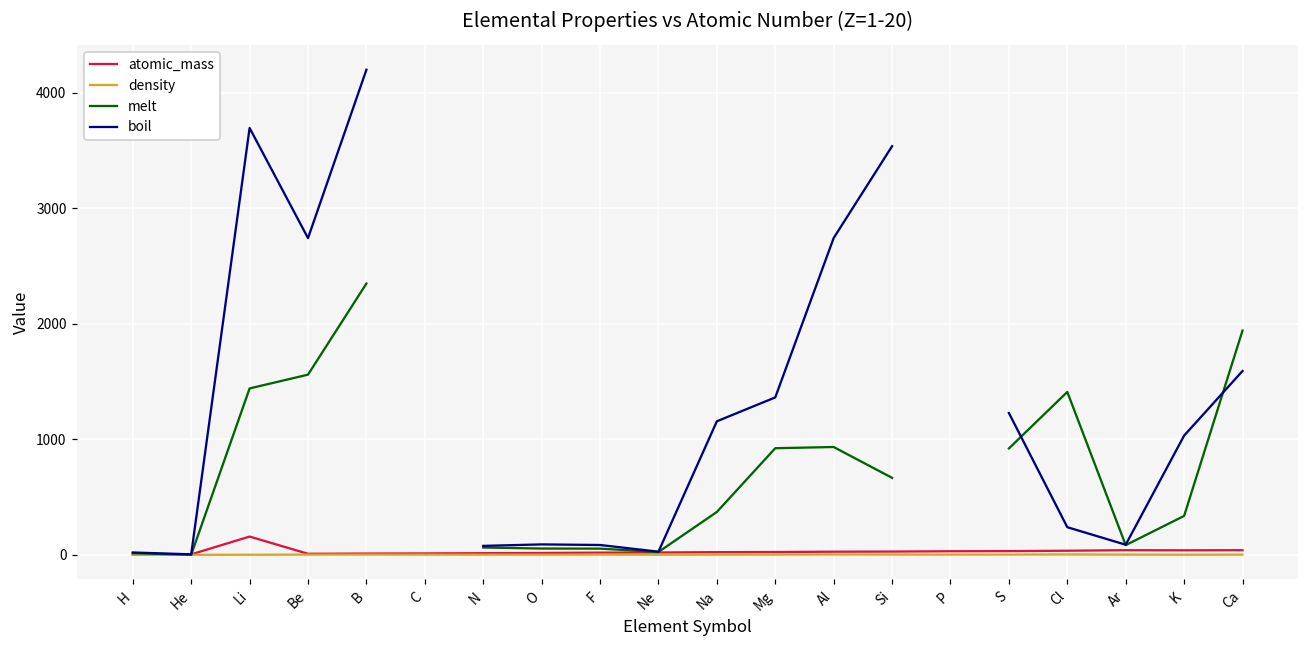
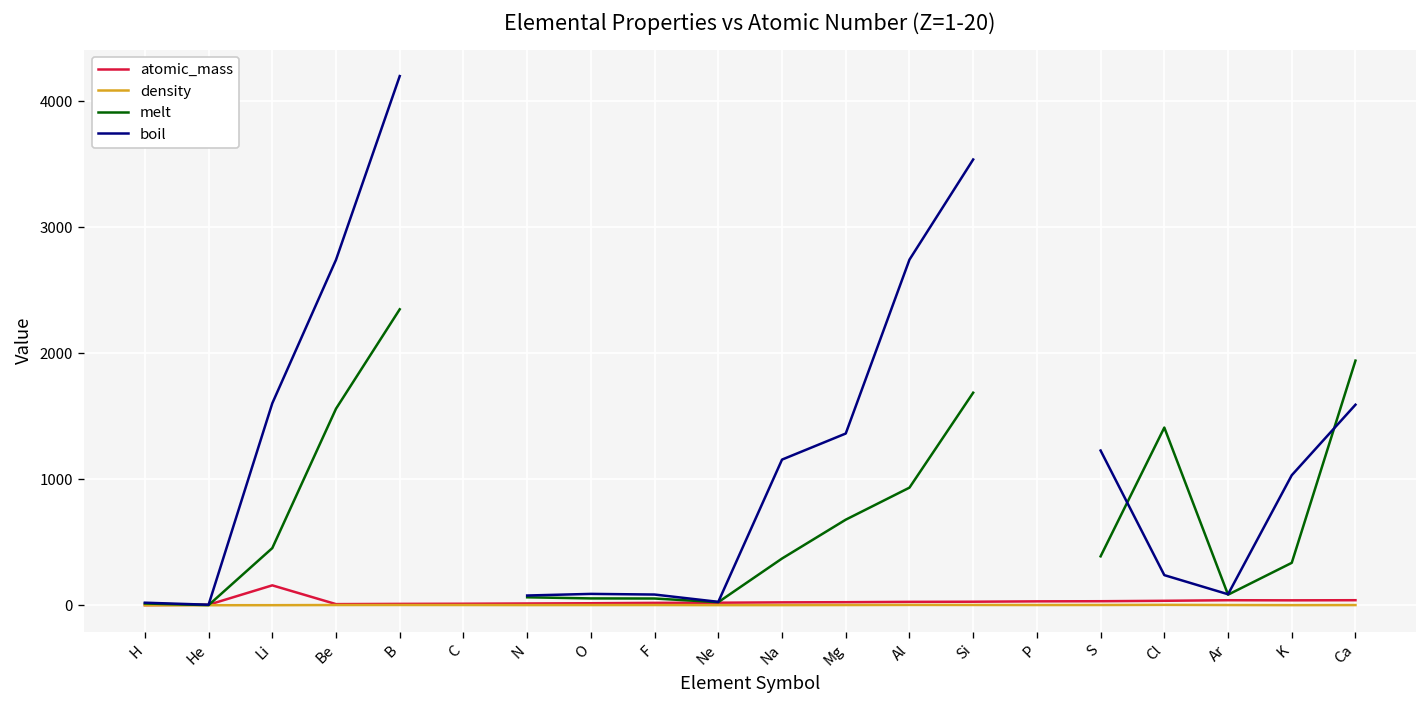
melt, Li: 1440 -> 450
boil, Li: 3700 -> 1600
melt, Mg: 920 -> 680
melt, Si: 670 -> 1690
melt, S: 920 -> 390
